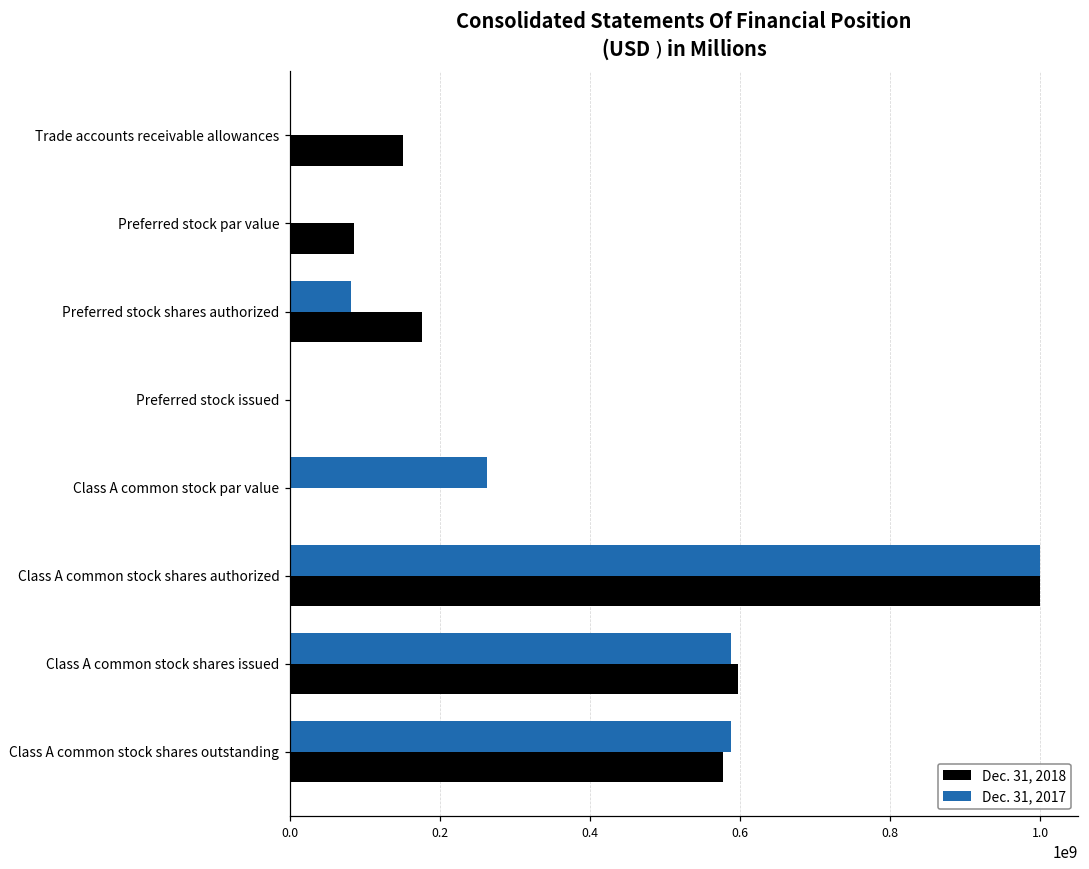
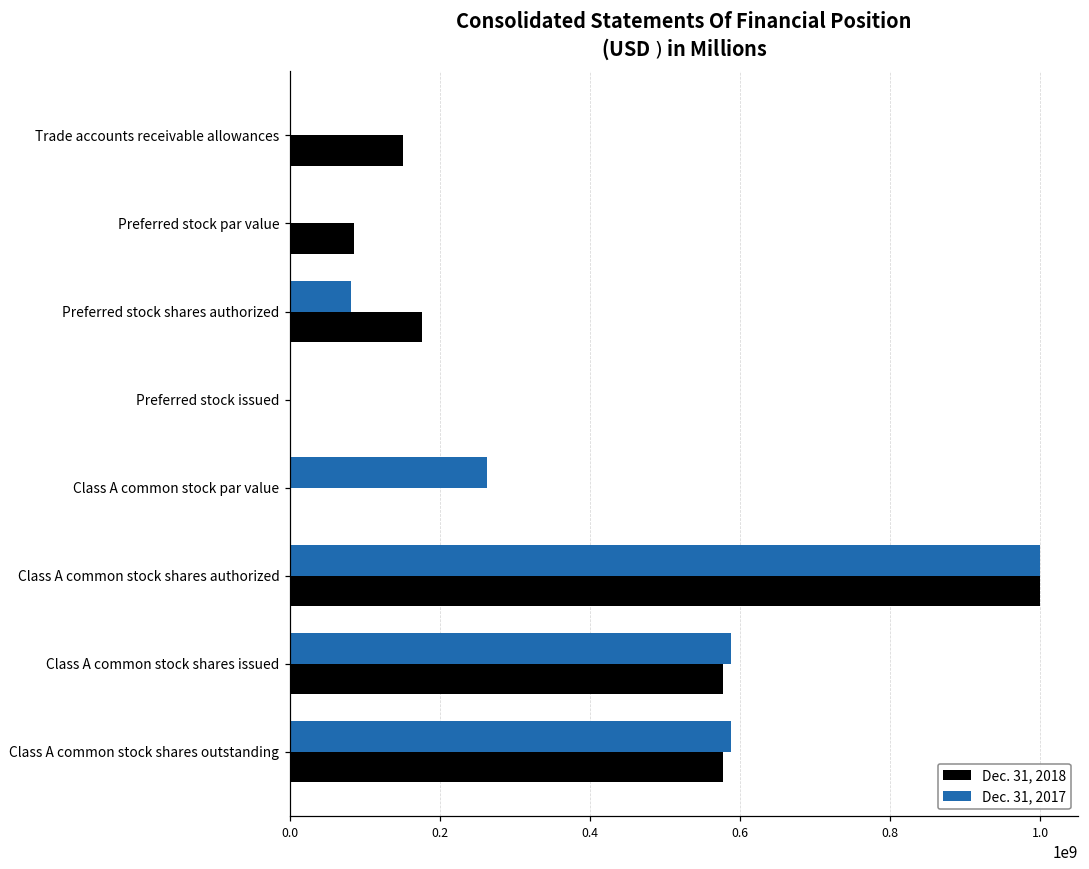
Dec. 31, 2018, Class A common stock shares issued: 600000000 -> 580000000
